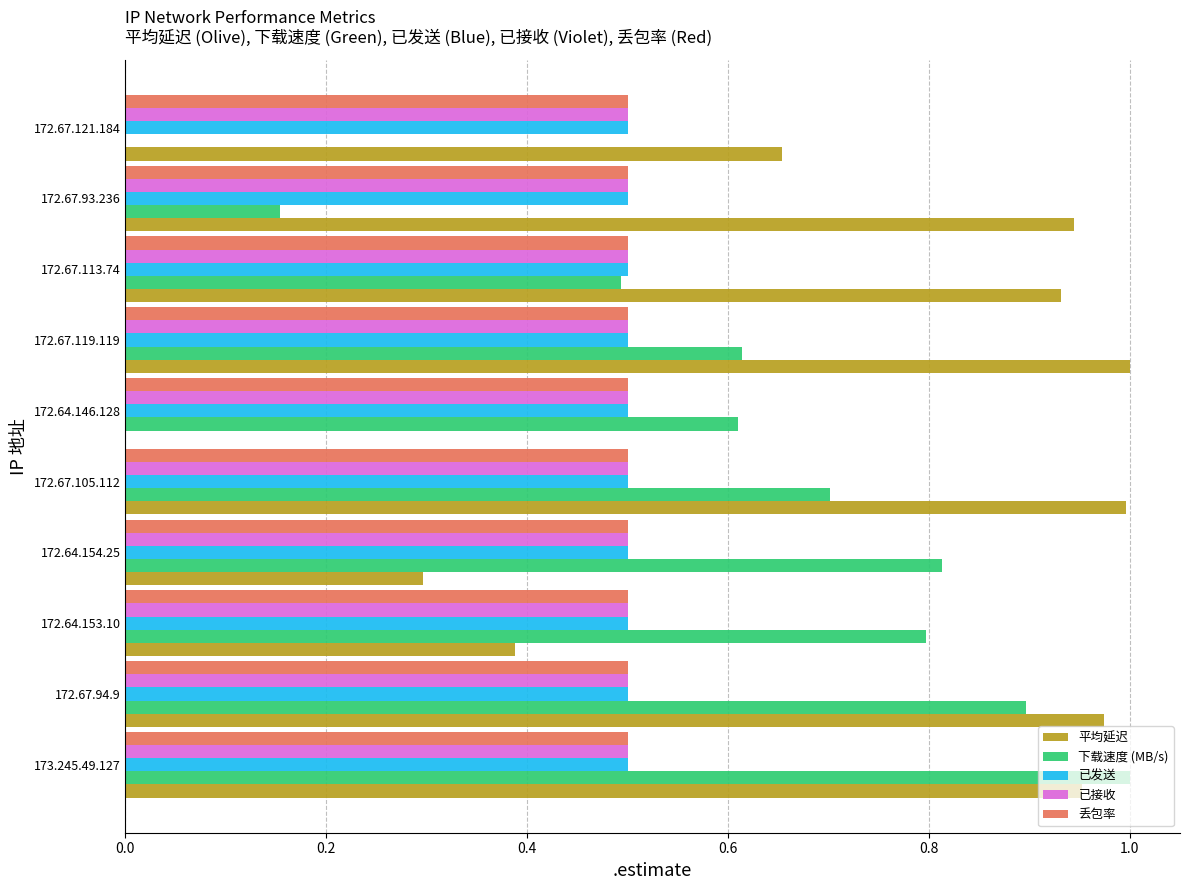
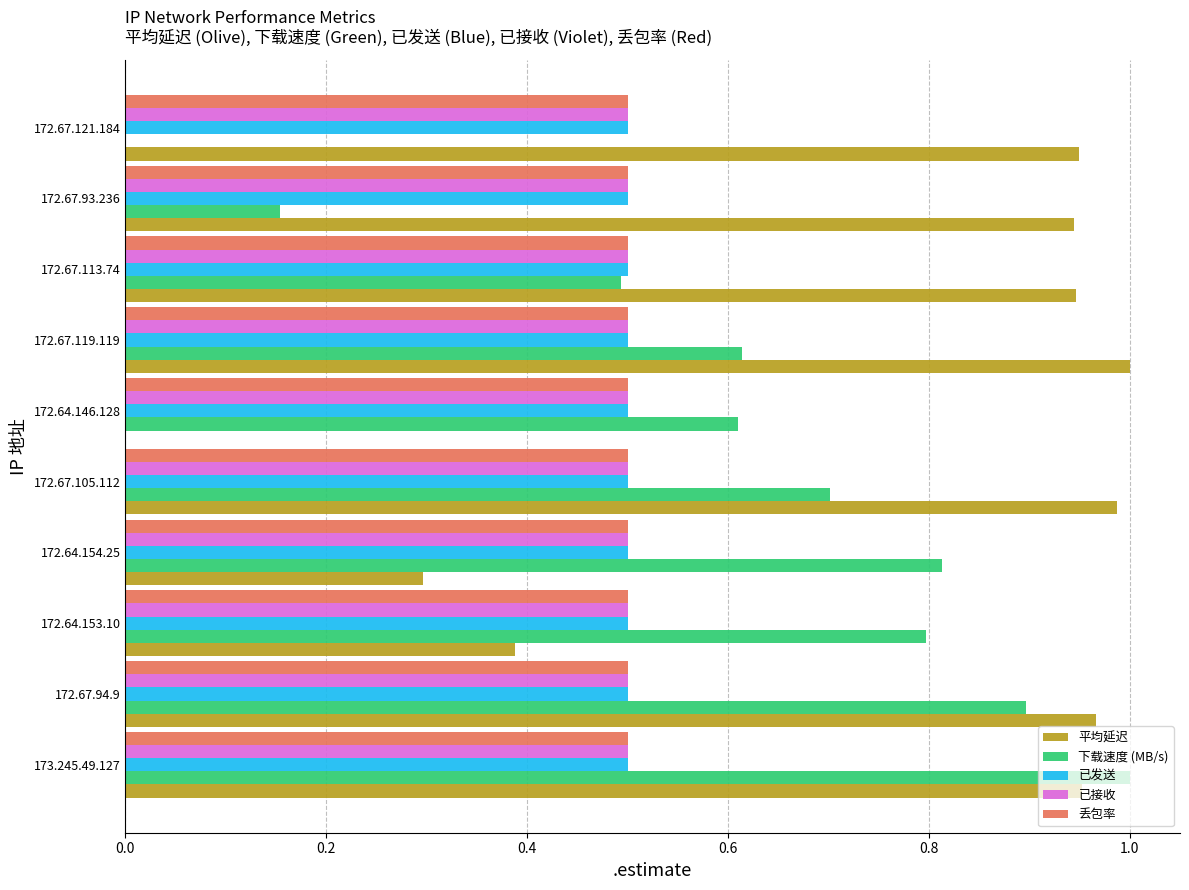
平均延迟, 172.67.121.184: 0.653 -> 0.949
平均延迟, 172.67.113.74: 0.931 -> 0.947
平均延迟, 172.67.105.112: 0.996 -> 0.987
平均延迟, 172.67.94.9: 0.975 -> 0.967
